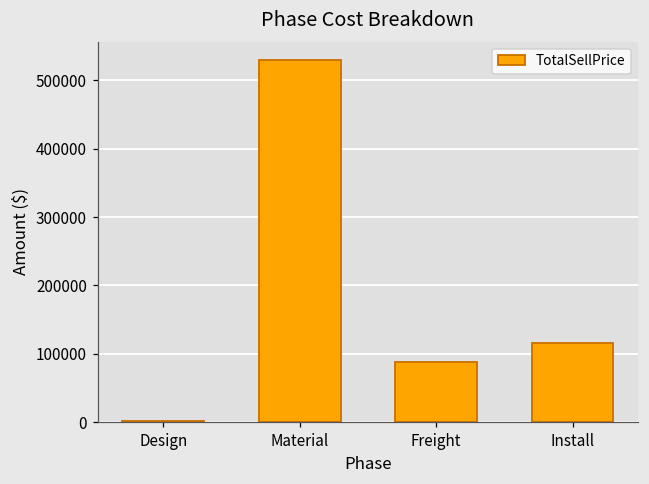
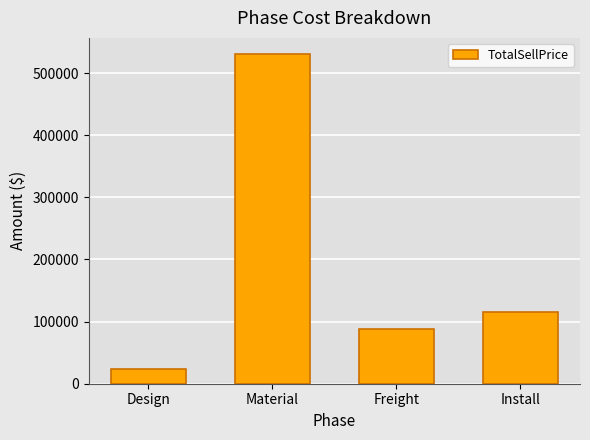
Design: 0 -> 20000
